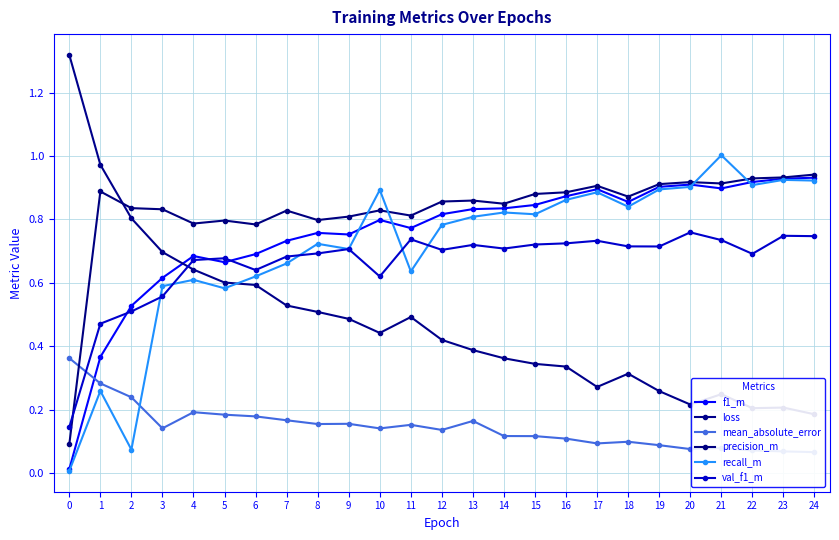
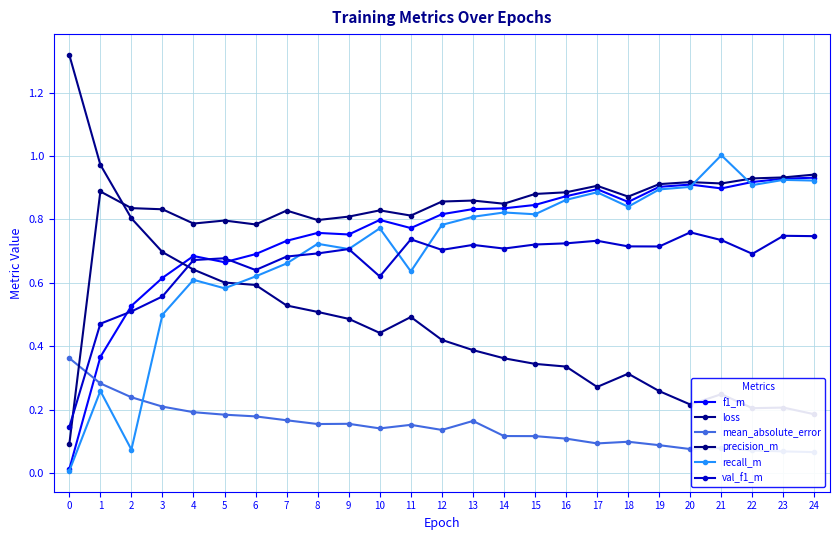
mean_absolute_error, 3: 0.14 -> 0.21
recall_m, 3: 0.59 -> 0.50
recall_m, 10: 0.89 -> 0.77
